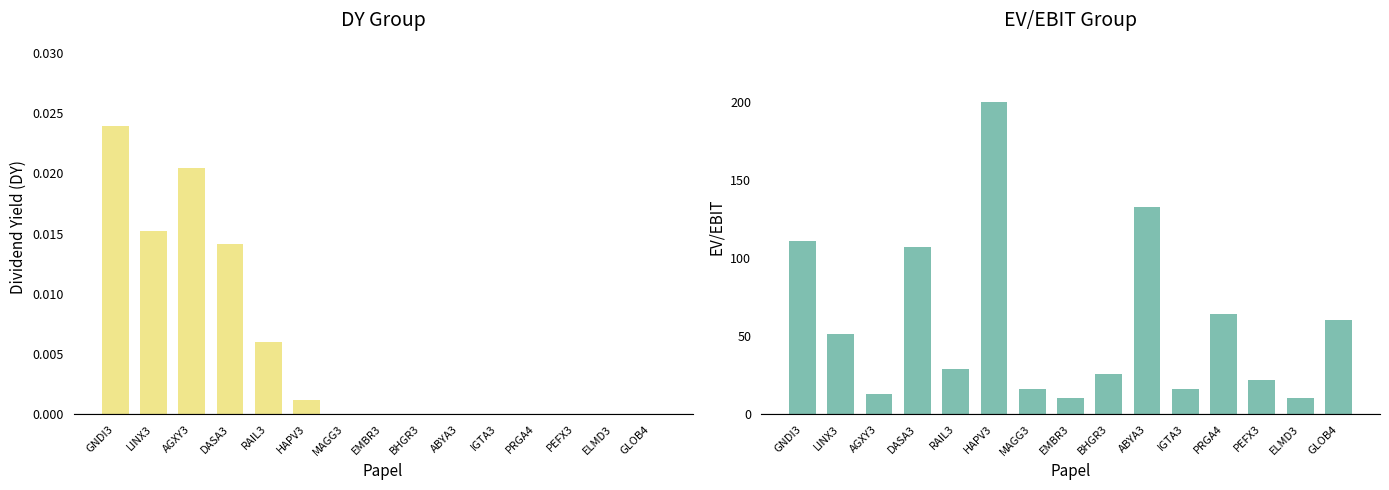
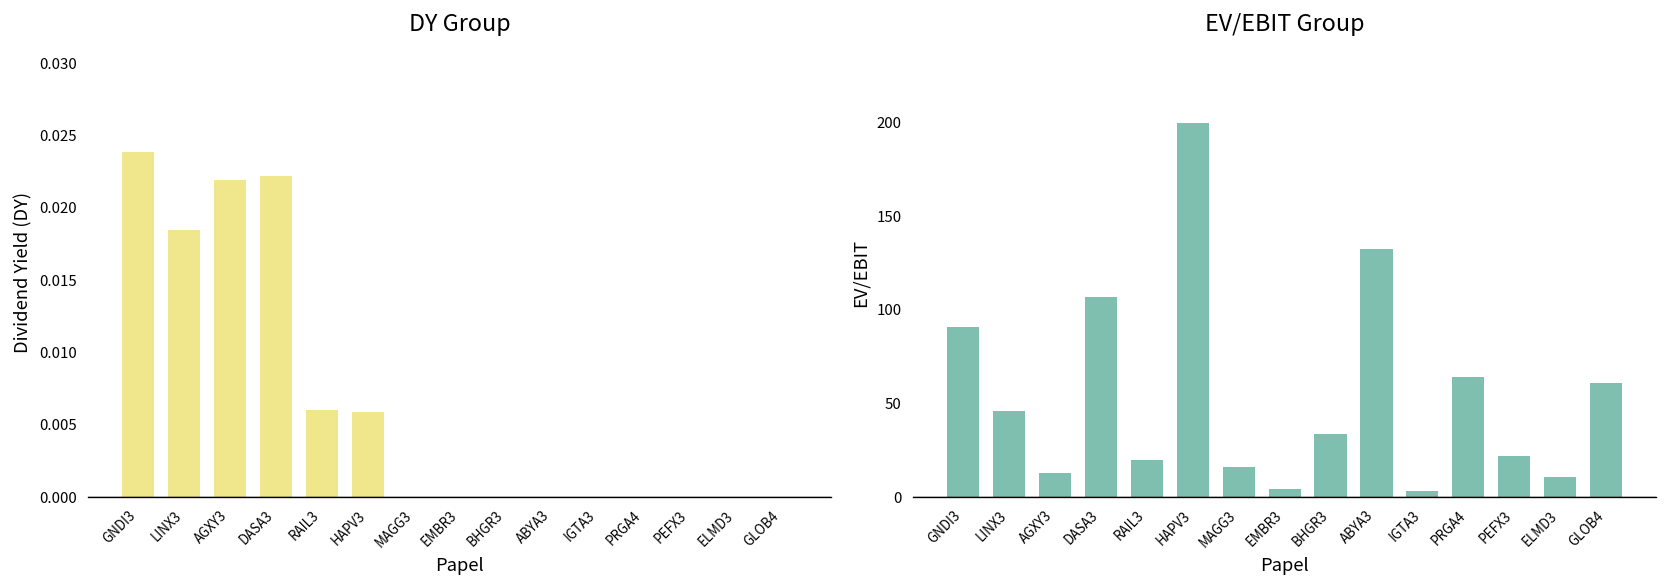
DY Group, LINX3: 0.0152 -> 0.0185
DY Group, AGXY3: 0.0204 -> 0.0219
DY Group, DASA3: 0.0141 -> 0.0222
DY Group, HAPV3: 0.0012 -> 0.0059
EV/EBIT Group, GNDI3: 111 -> 91
EV/EBIT Group, LINX3: 51 -> 46
EV/EBIT Group, RAIL3: 29 -> 20
EV/EBIT Group, EMBR3: 10 -> 5
EV/EBIT Group, BHGR3: 26 -> 34
EV/EBIT Group, IGTA3: 16 -> 3
